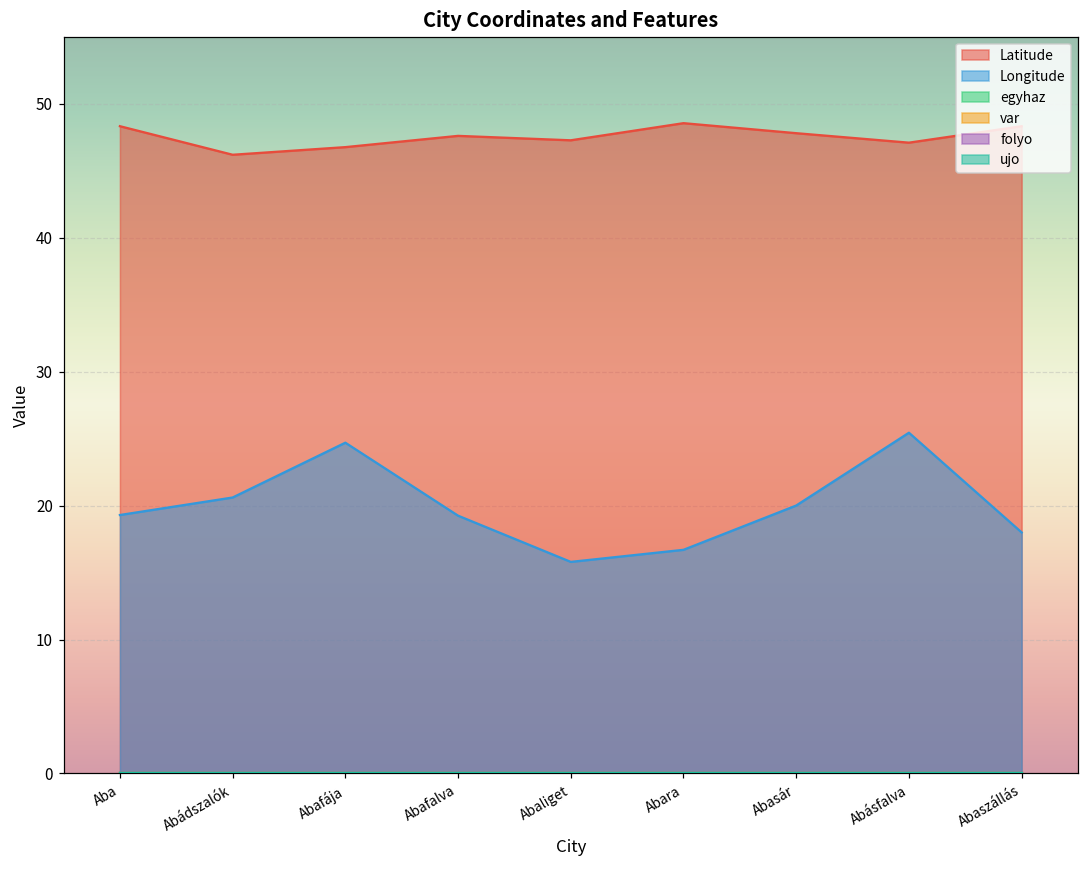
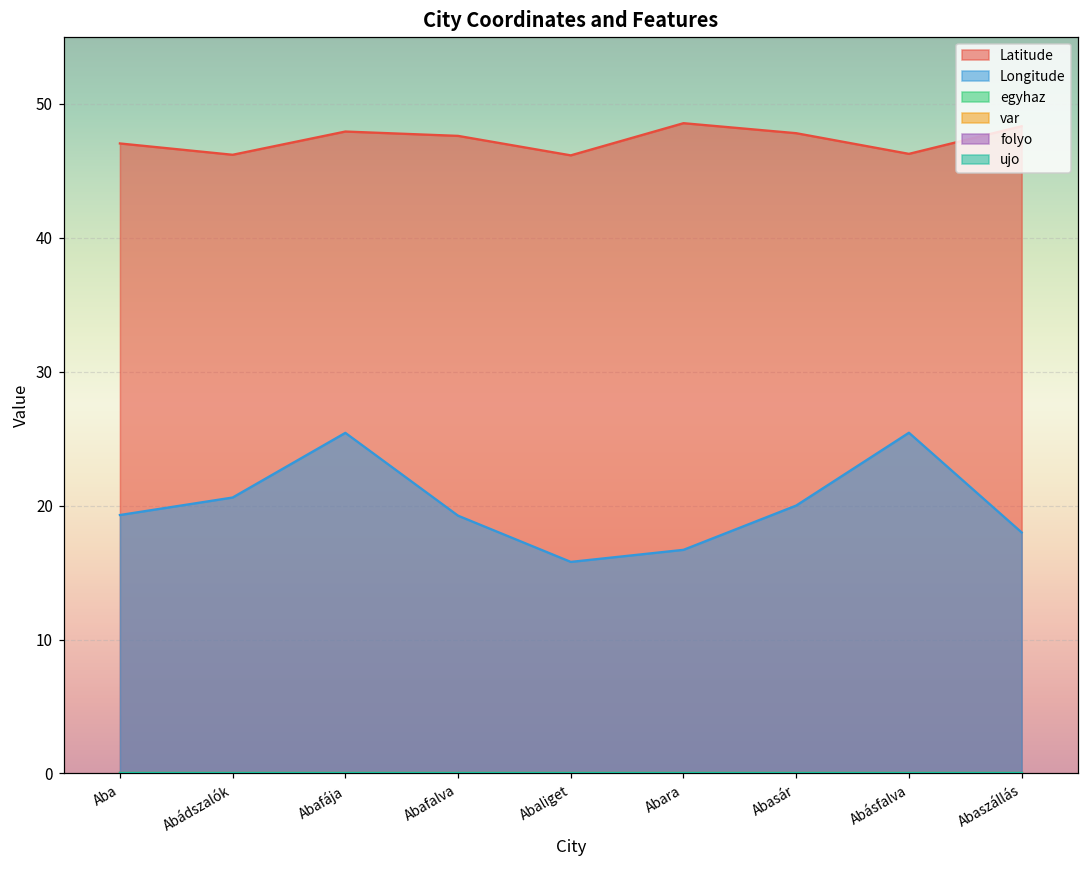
Latitude, Aba: 48.3 -> 47.0
Latitude, Abafája: 46.8 -> 47.9
Longitude, Abafája: 24.7 -> 25.4
Latitude, Abaliget: 47.3 -> 46.1
Latitude, Abásfalva: 47.1 -> 46.3
